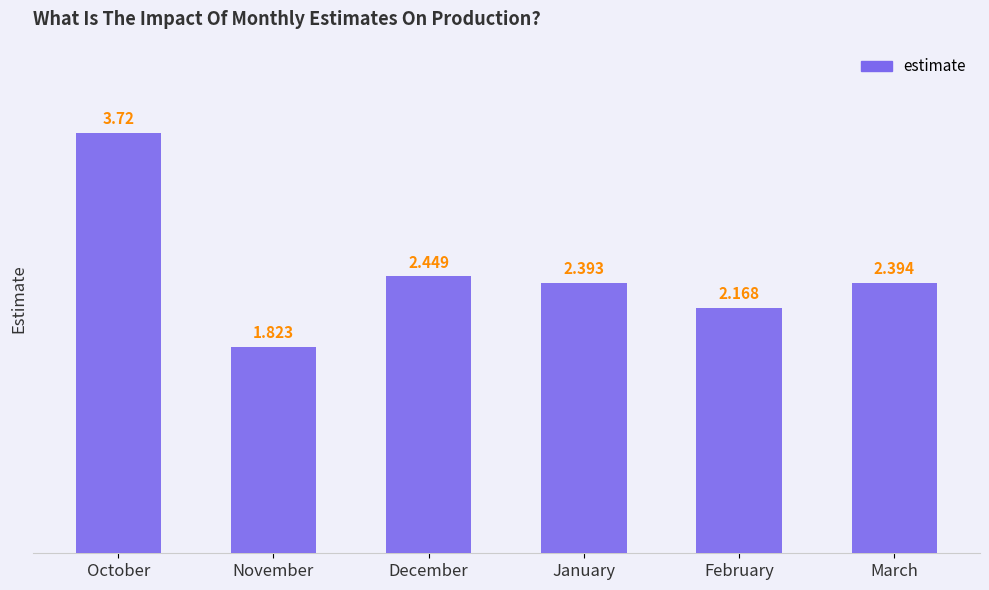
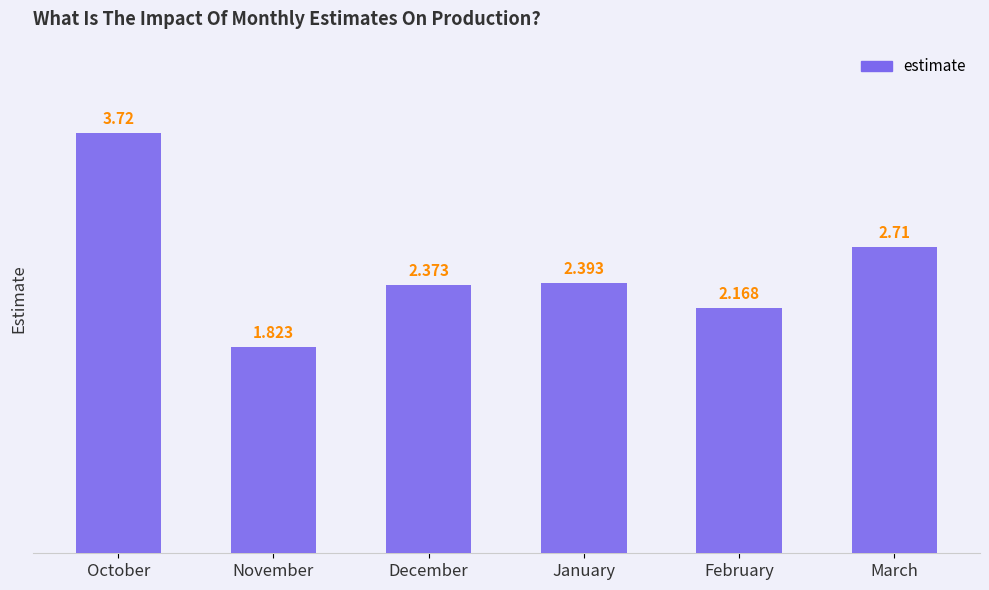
December: 2.449 -> 2.373
March: 2.394 -> 2.71
